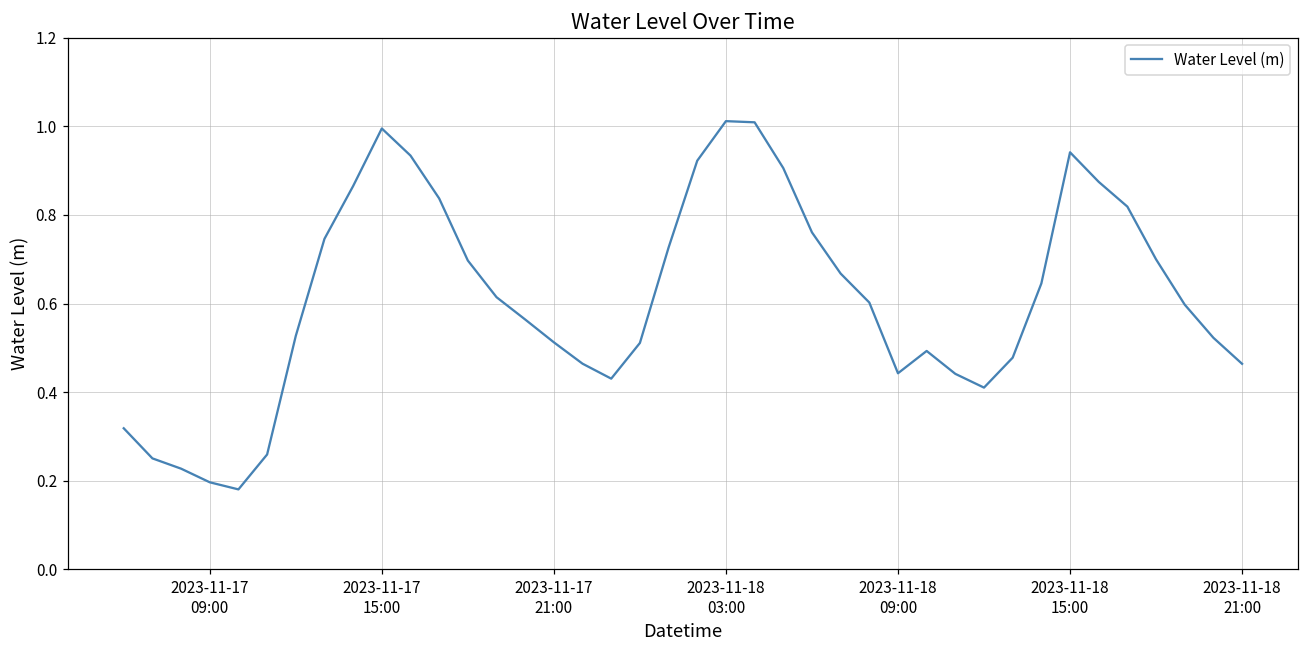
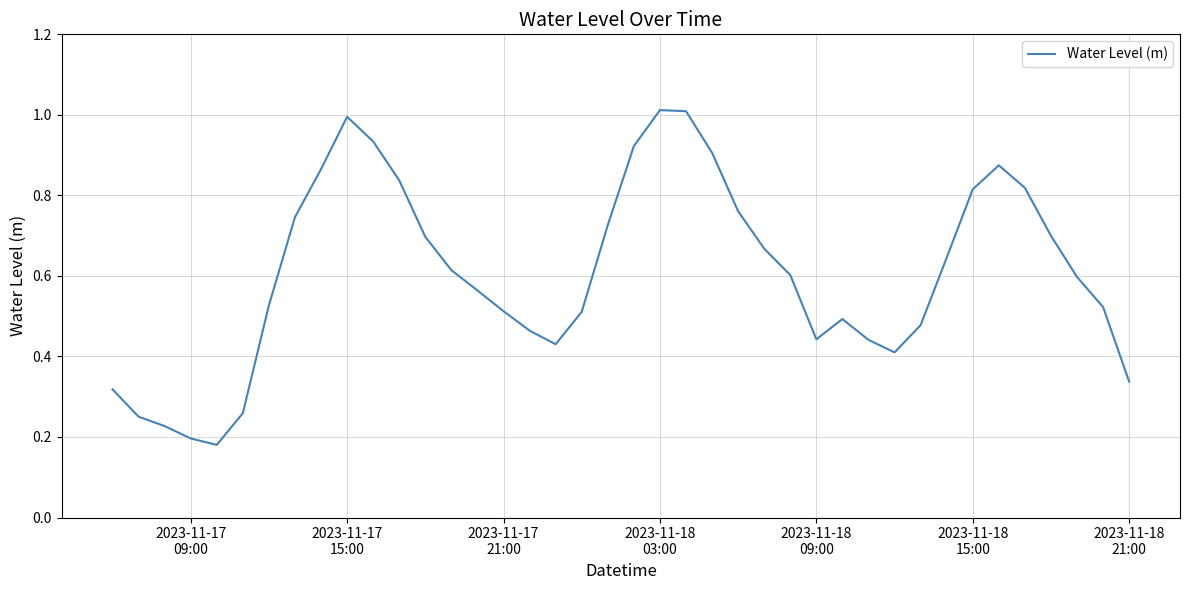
2023-11-18 15:00: 0.94 -> 0.82
2023-11-18 21:00: 0.46 -> 0.34
